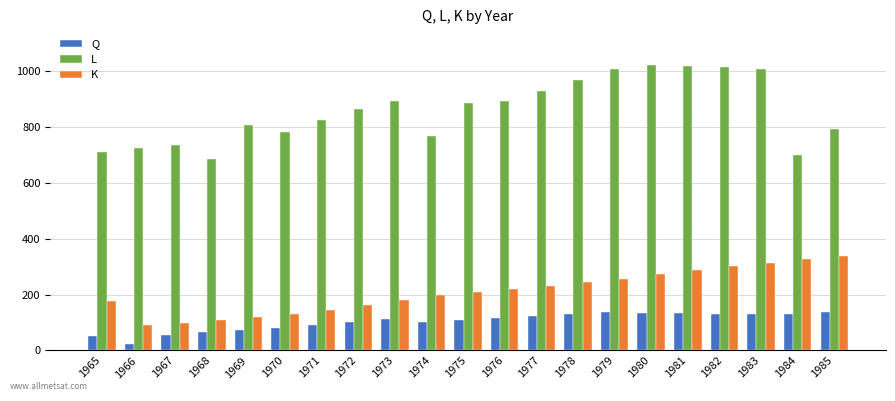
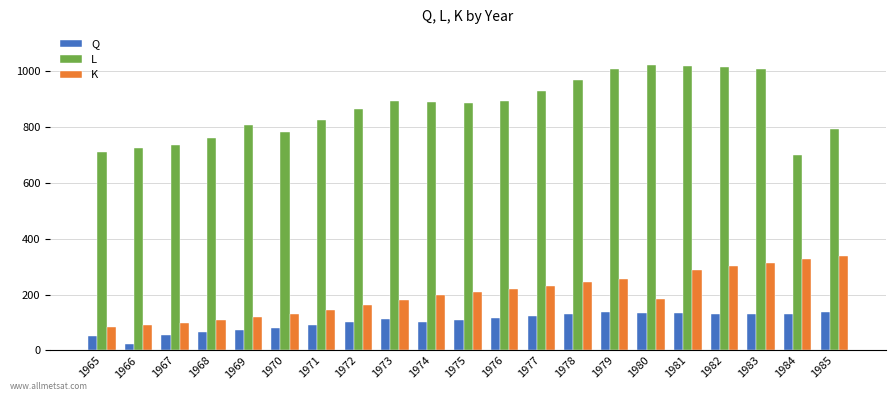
K, 1965: 180 -> 80
L, 1968: 680 -> 760
L, 1974: 770 -> 890
K, 1980: 270 -> 180
